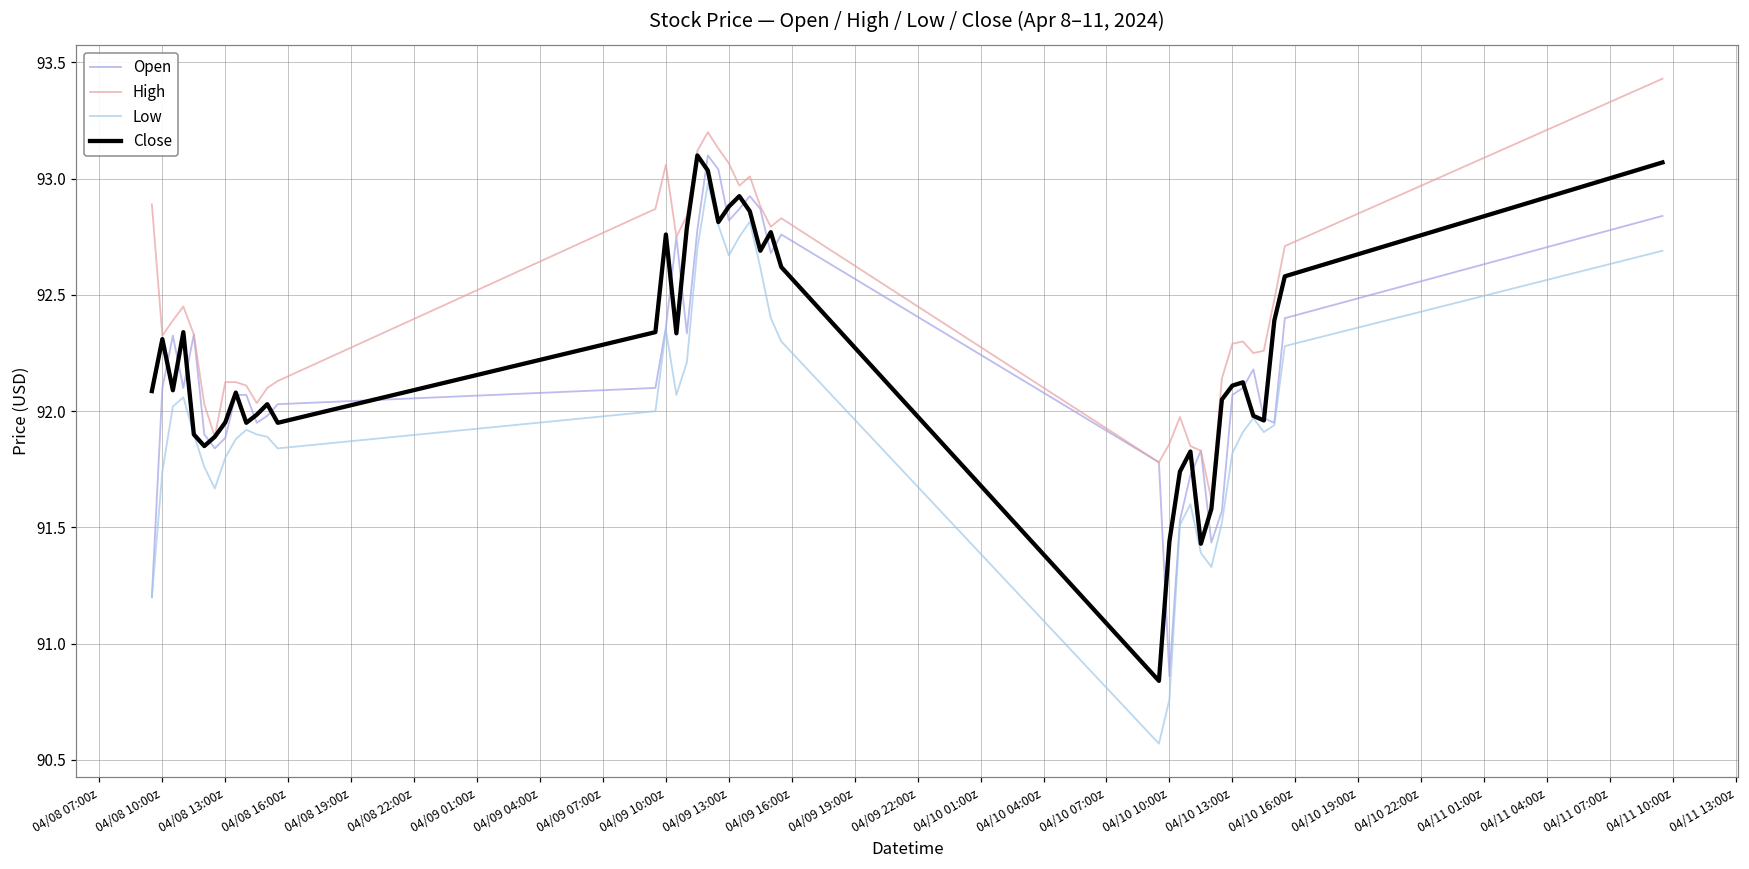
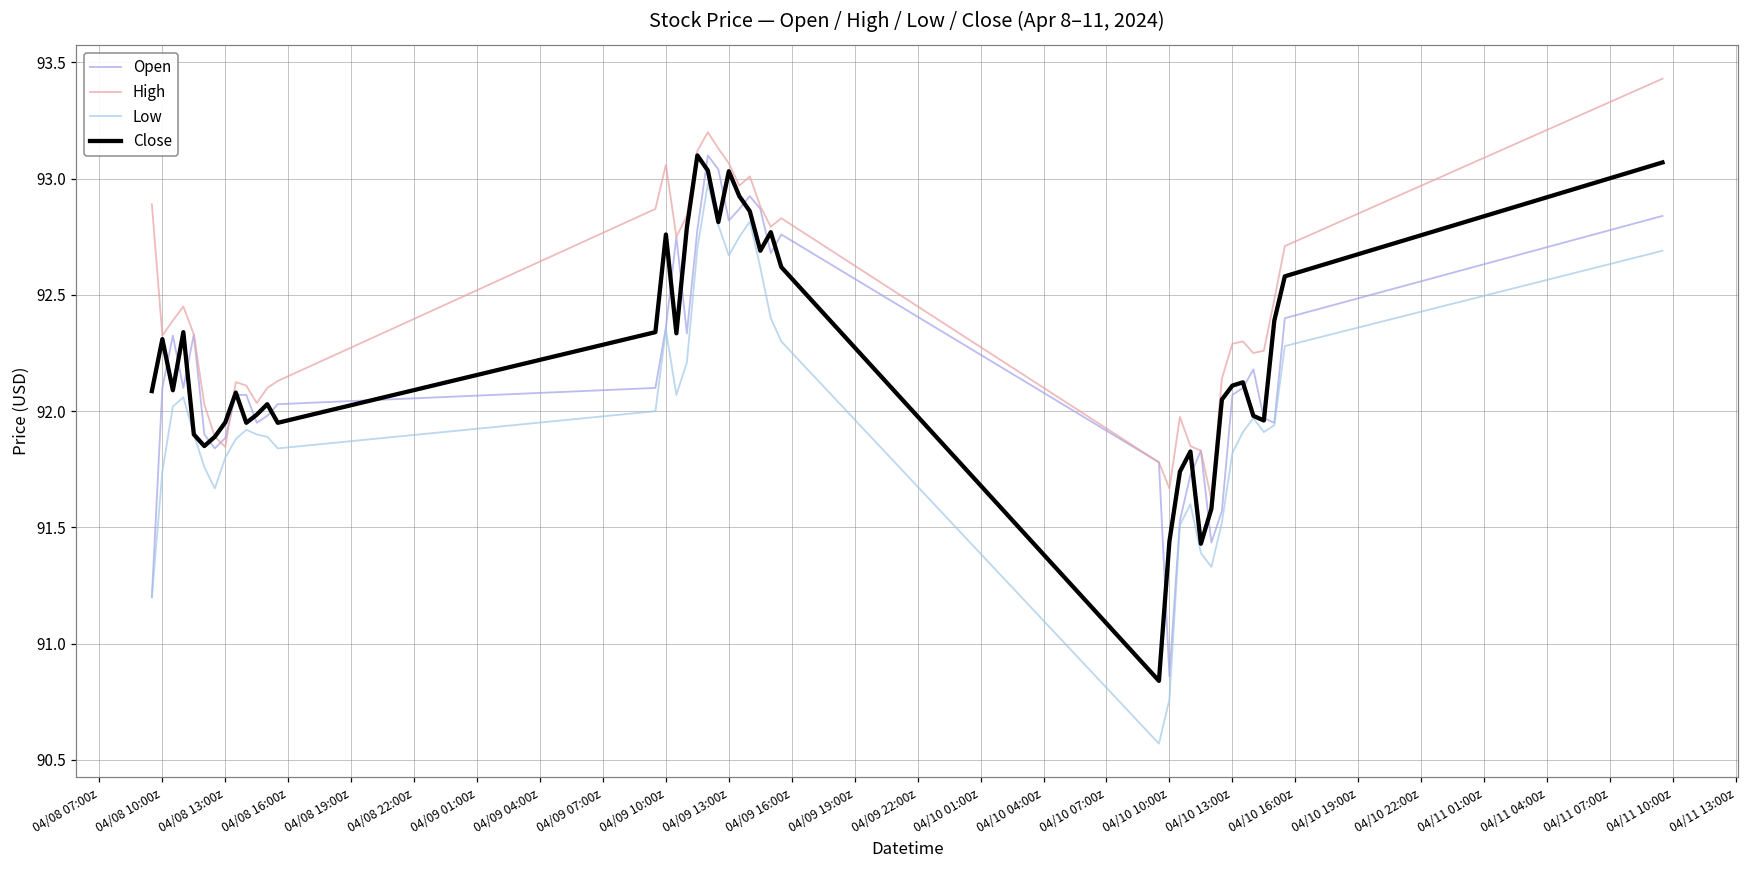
High, 04/08 13:00z: 92.13 -> 91.85
Close, 04/09 13:00z: 92.88 -> 93.03
High, 04/10 10:00z: 91.86 -> 91.67
